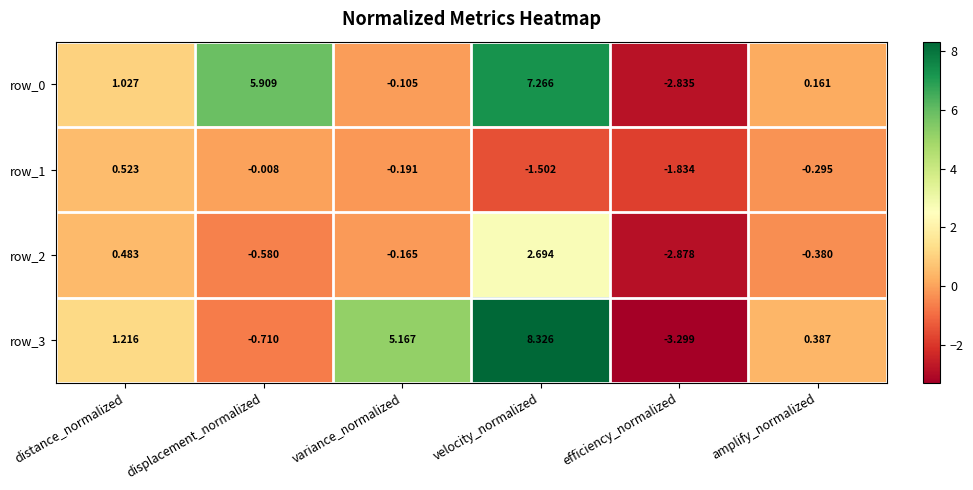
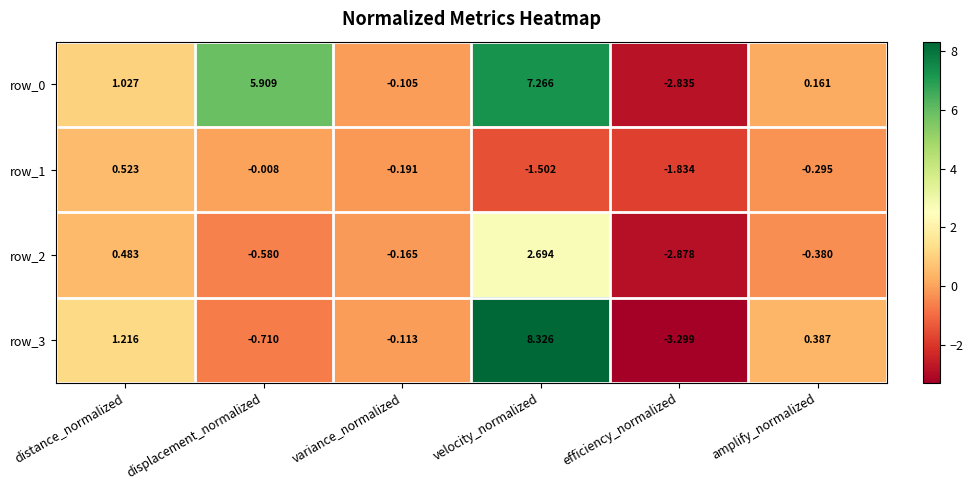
row_3, variance_normalized: 5.167 -> -0.113
